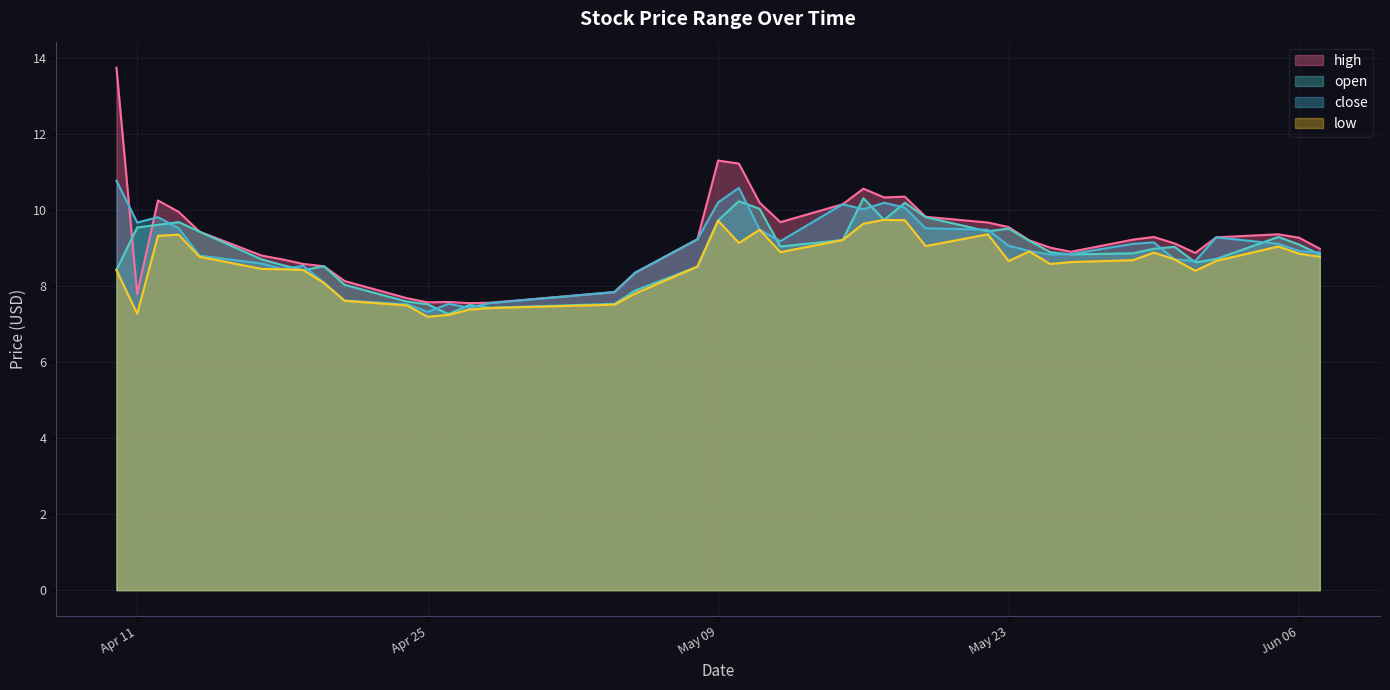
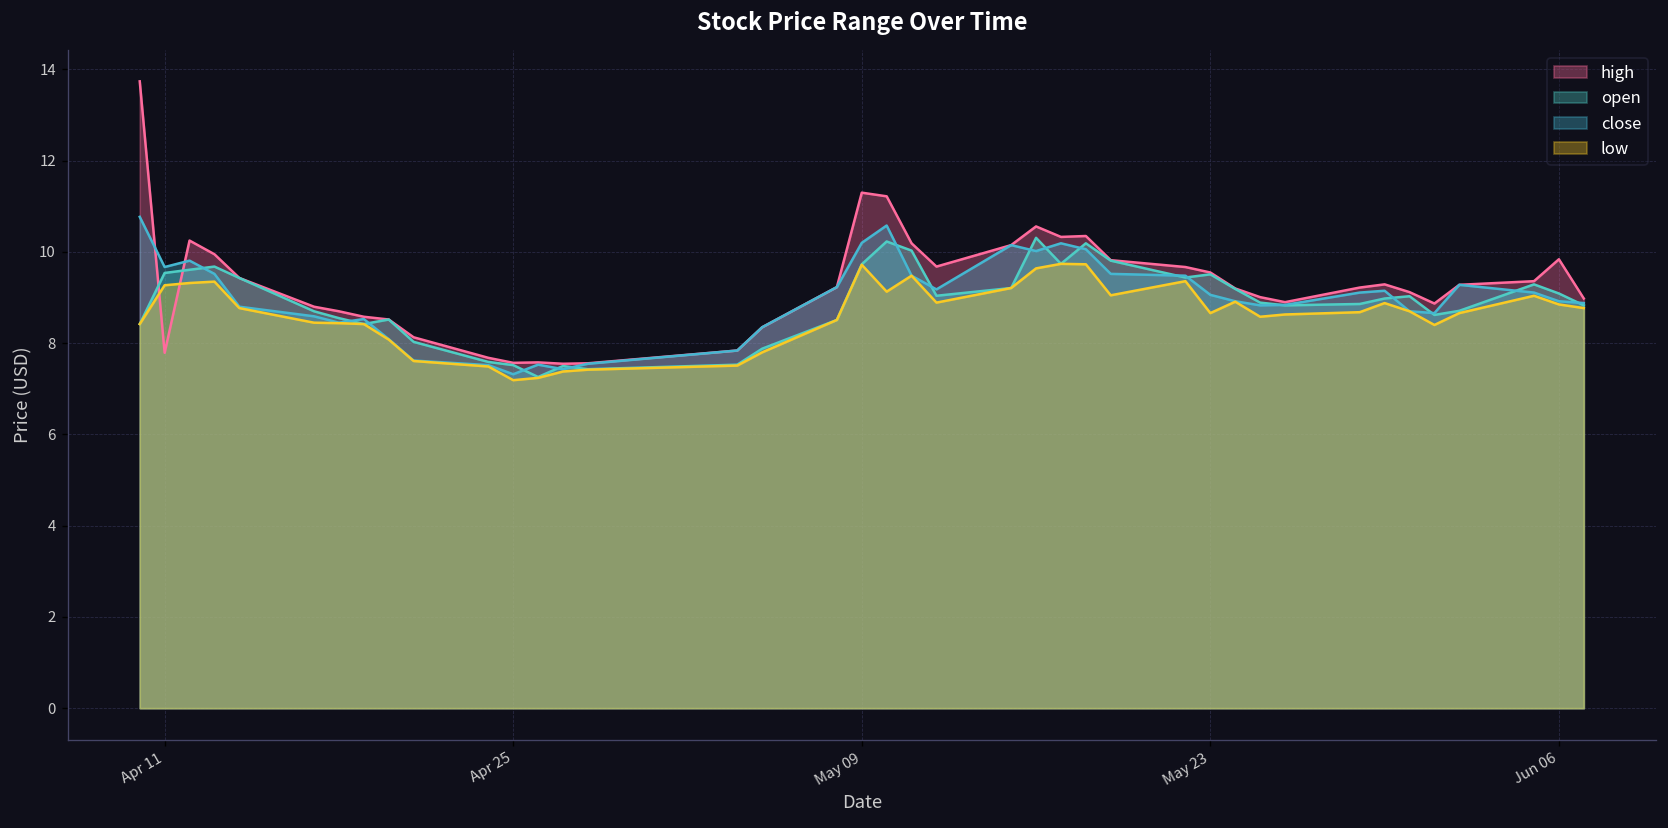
low, Apr 11: 7.3 -> 9.3
high, Jun 06: 9.3 -> 9.8
